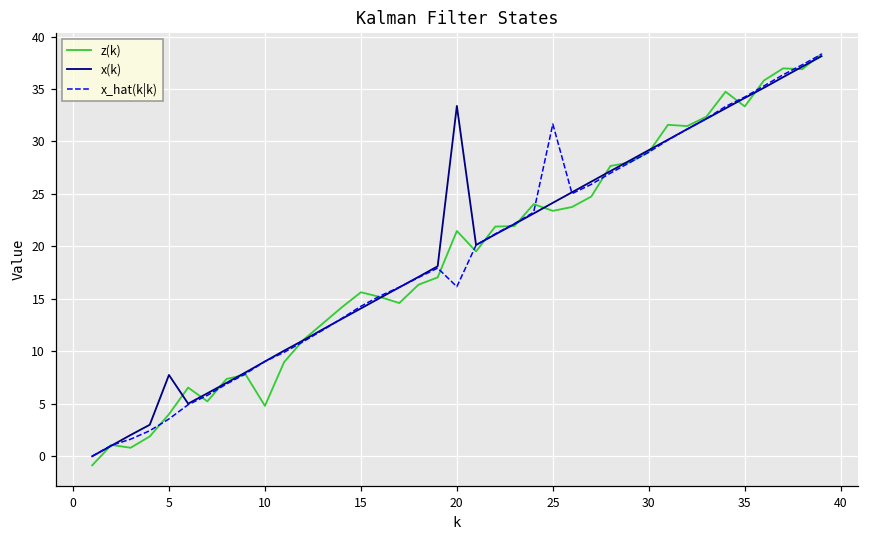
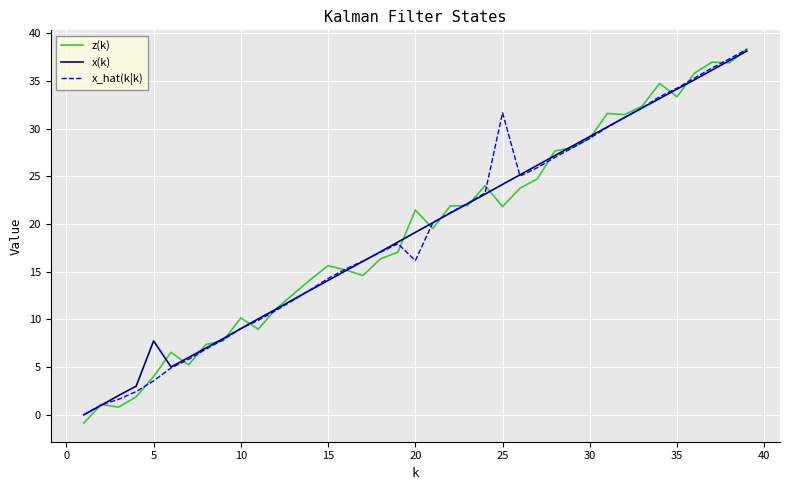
z(k), 10: 5 -> 10
x(k), 20: 33 -> 19
z(k), 25: 23 -> 22
